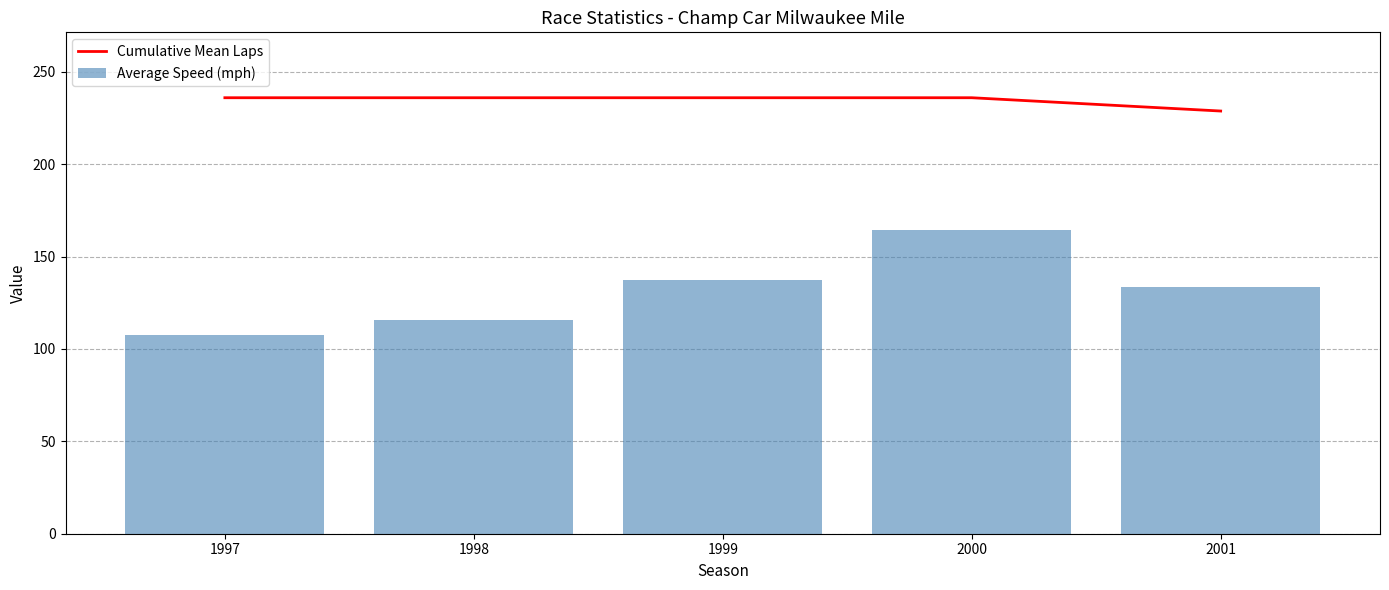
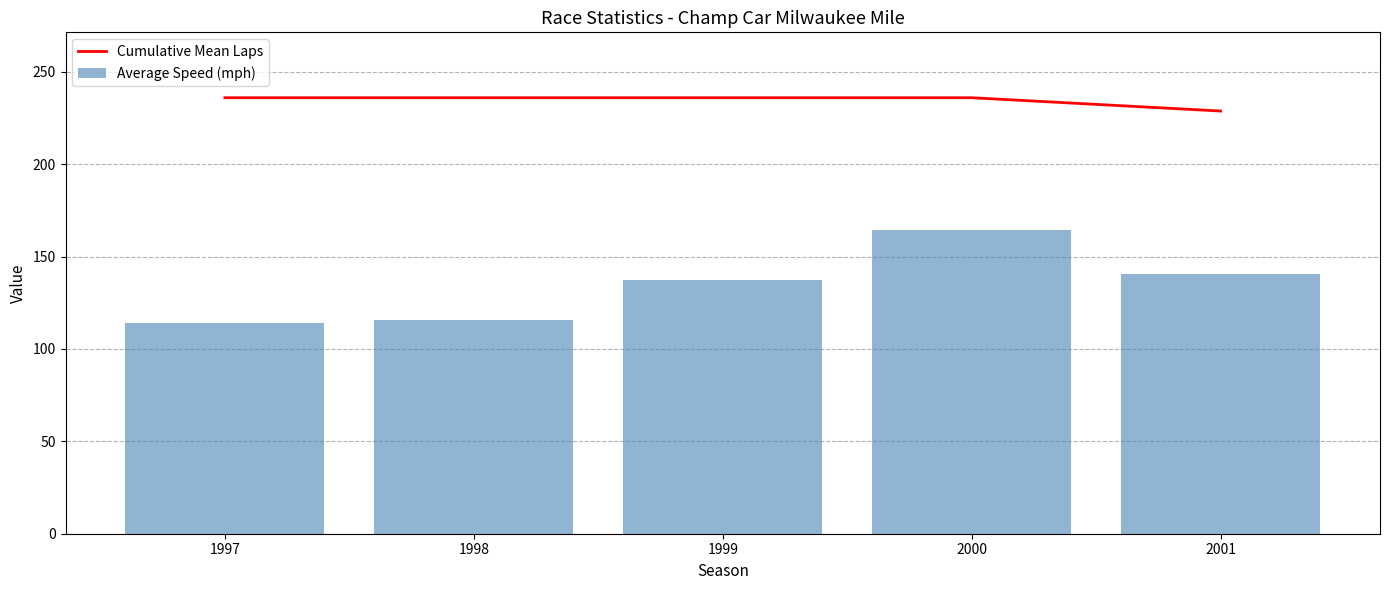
Average Speed (mph), 1997: 108 -> 114
Average Speed (mph), 2001: 133 -> 141
